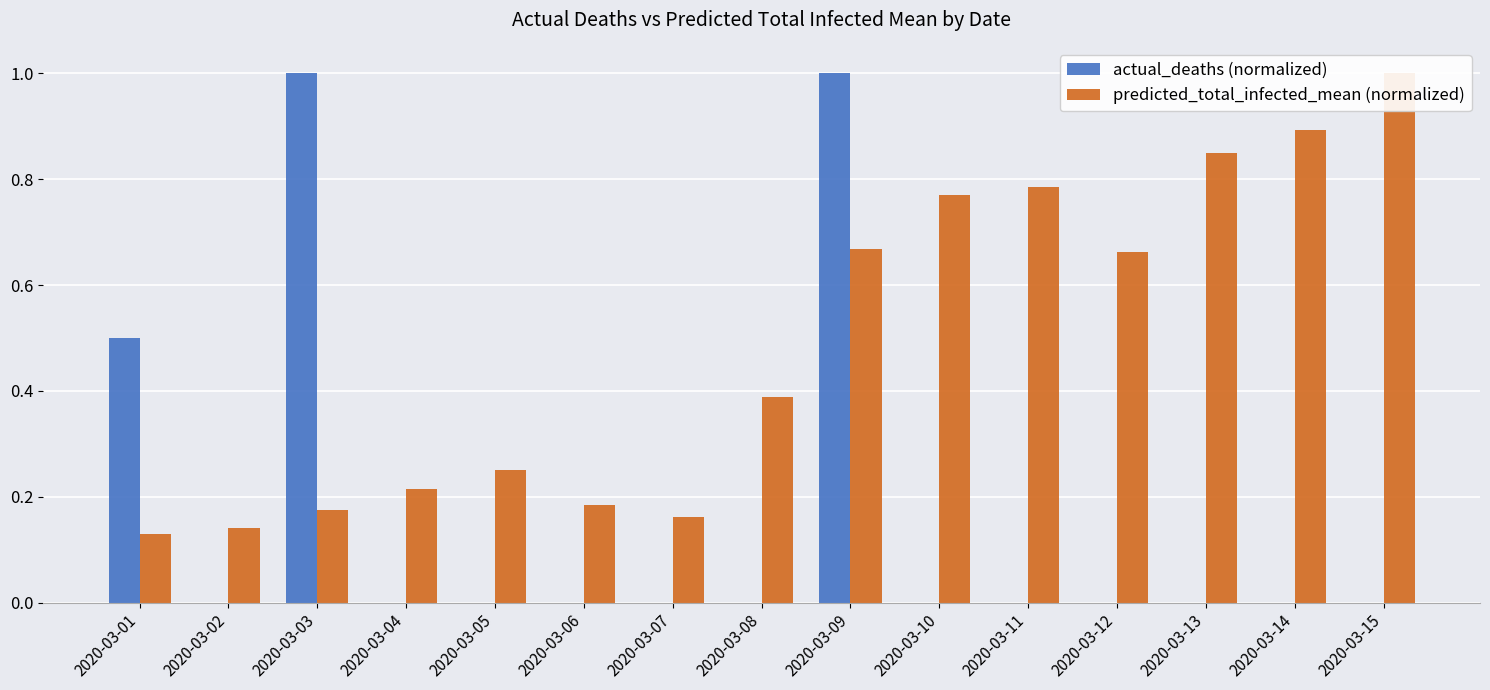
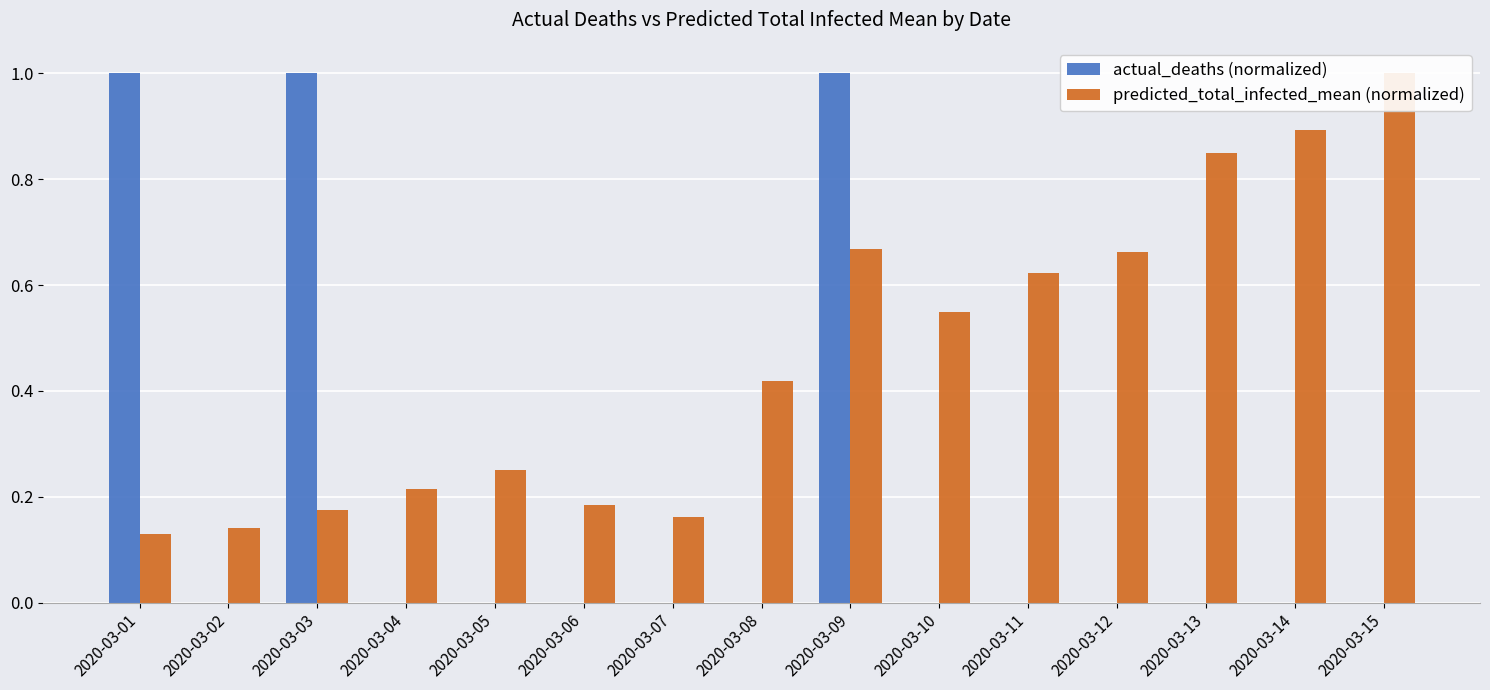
actual_deaths (normalized), 2020-03-01: 0.50 -> 1.00
predicted_total_infected_mean (normalized), 2020-03-08: 0.39 -> 0.42
predicted_total_infected_mean (normalized), 2020-03-10: 0.77 -> 0.55
predicted_total_infected_mean (normalized), 2020-03-11: 0.78 -> 0.62
